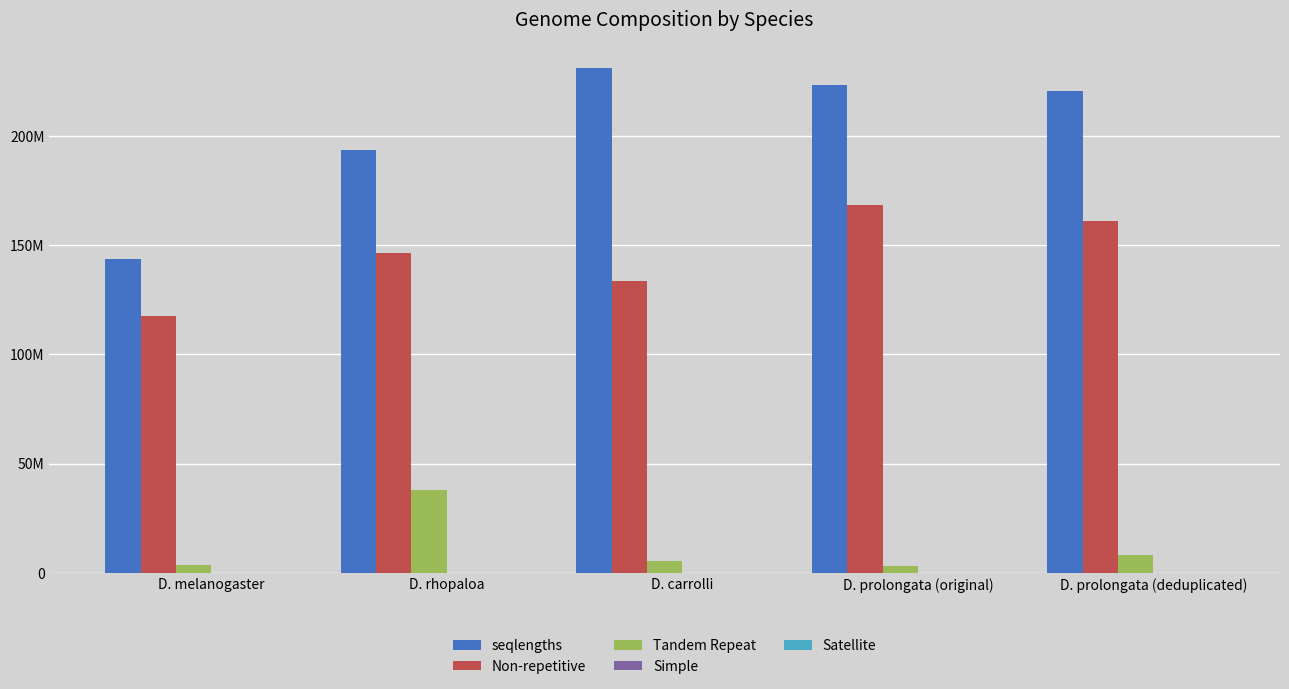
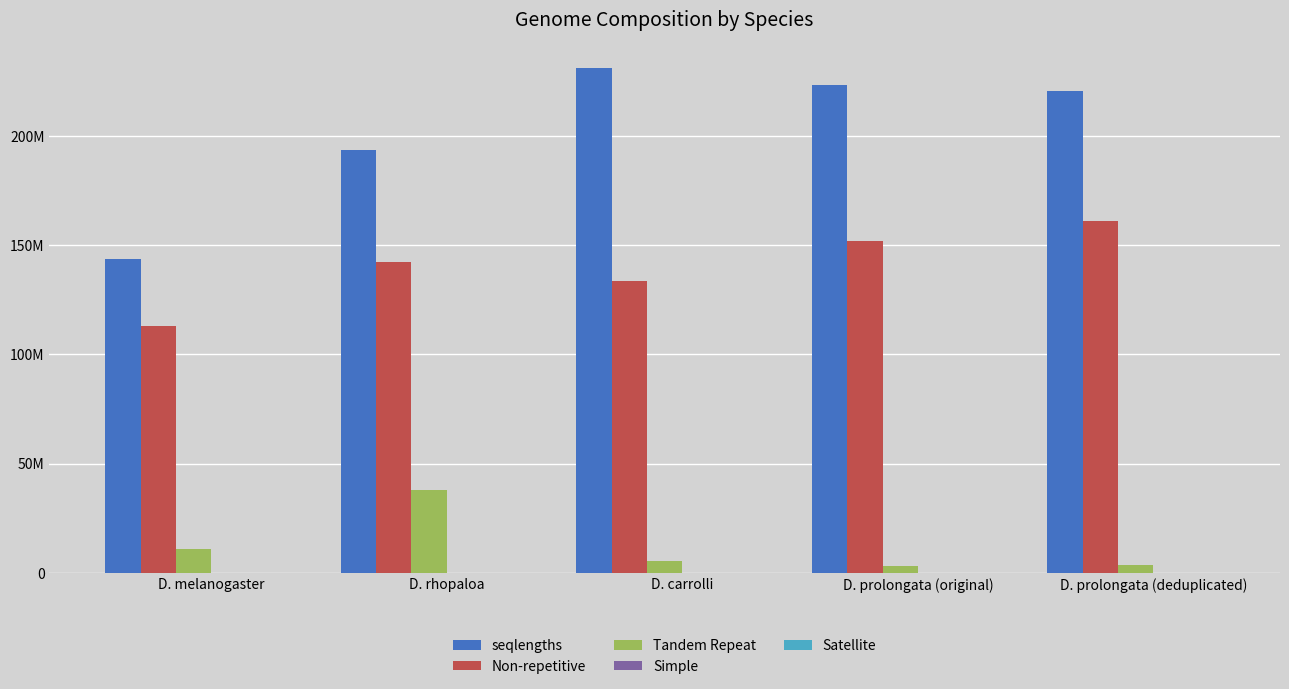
Non-repetitive, D. melanogaster: 118000000 -> 113000000
Tandem Repeat, D. melanogaster: 3000000 -> 11000000
Non-repetitive, D. rhopaloa: 146000000 -> 142000000
Non-repetitive, D. prolongata (original): 168000000 -> 152000000
Tandem Repeat, D. prolongata (deduplicated): 8000000 -> 4000000
